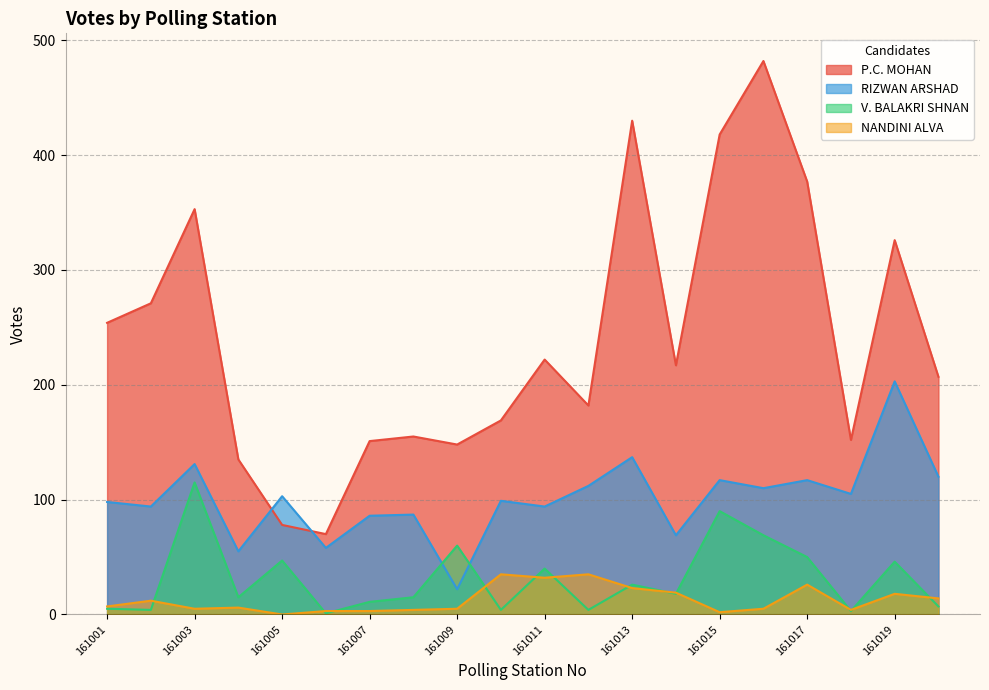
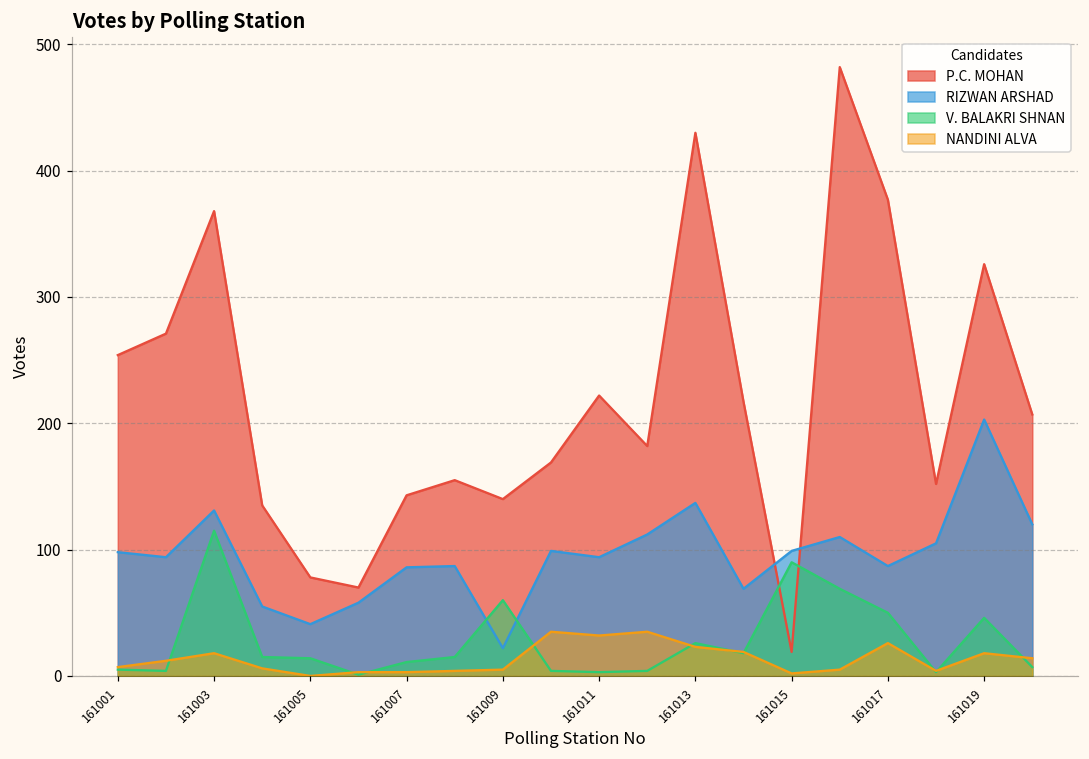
P.C. MOHAN, 161003: 353 -> 368
NANDINI ALVA, 161003: 5 -> 18
RIZWAN ARSHAD, 161005: 103 -> 41
V. BALAKRI SHNAN, 161005: 47 -> 14
P.C. MOHAN, 161007: 151 -> 143
P.C. MOHAN, 161009: 148 -> 140
V. BALAKRI SHNAN, 161011: 40 -> 3
P.C. MOHAN, 161015: 418 -> 19
RIZWAN ARSHAD, 161015: 117 -> 99
RIZWAN ARSHAD, 161017: 117 -> 87
